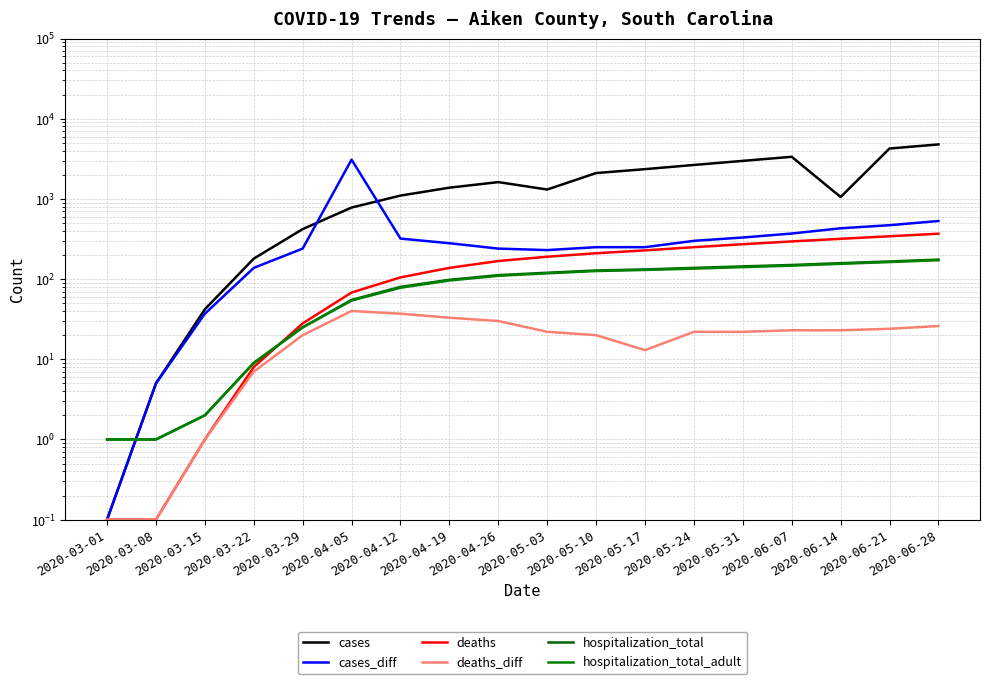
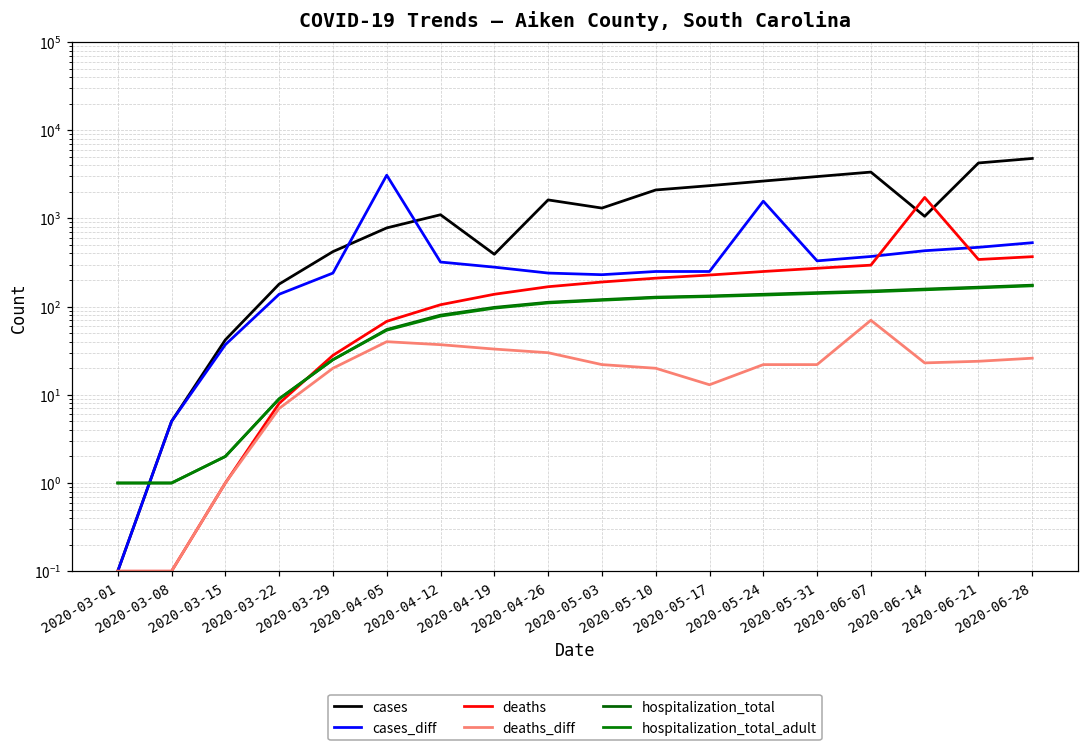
cases, 2020-04-19: 1400 -> 400
cases_diff, 2020-05-24: 300 -> 1600
deaths_diff, 2020-06-07: 23 -> 70
deaths, 2020-06-14: 320 -> 1700
